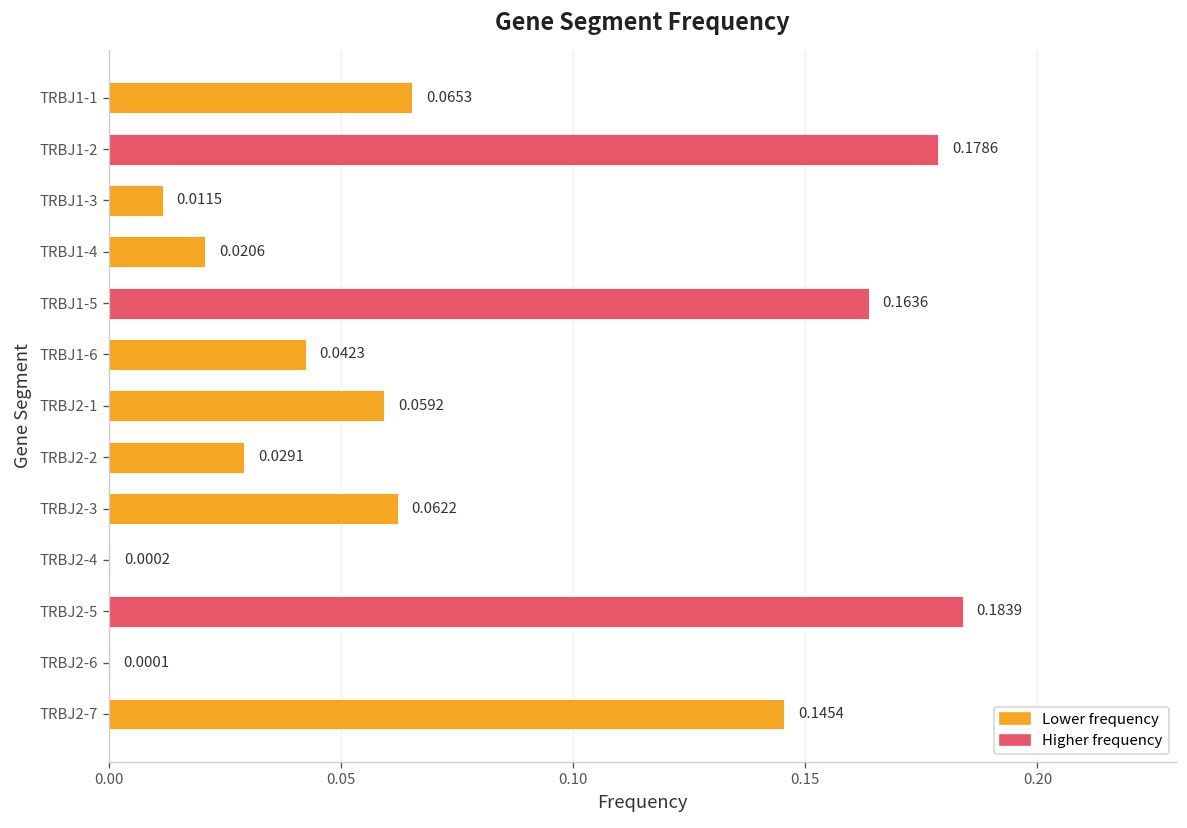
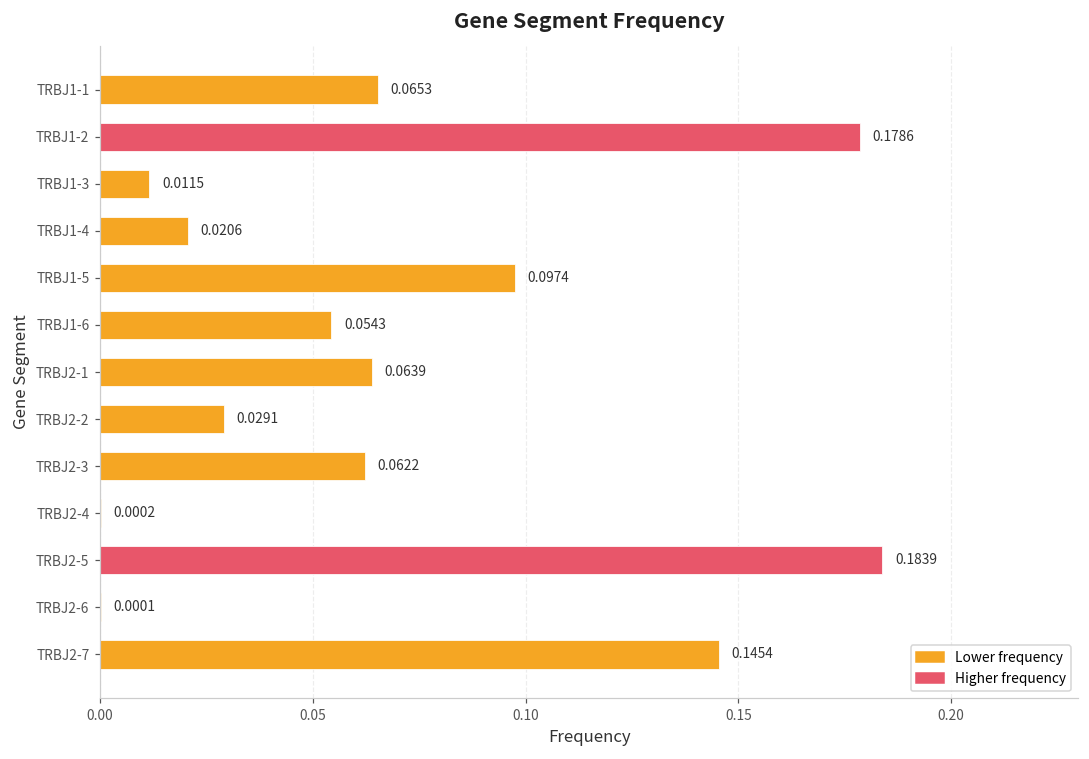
TRBJ1-5: 0.1636 -> 0.0974
TRBJ1-6: 0.0423 -> 0.0543
TRBJ2-1: 0.0592 -> 0.0639
